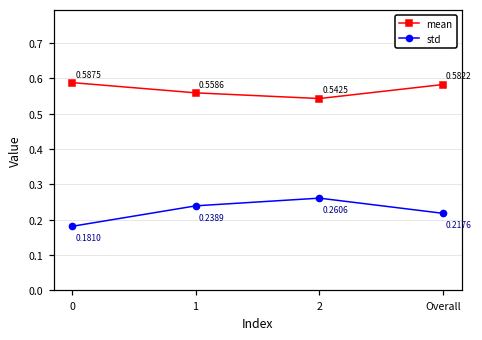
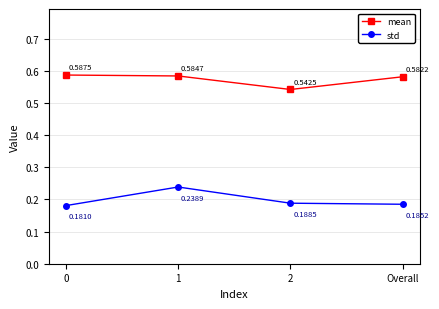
mean, 1: 0.5586 -> 0.5847
std, 2: 0.2606 -> 0.1885
std, Overall: 0.2176 -> 0.1852
